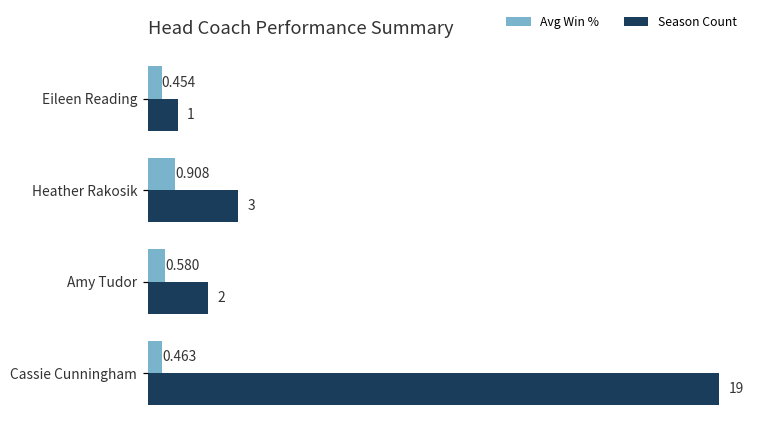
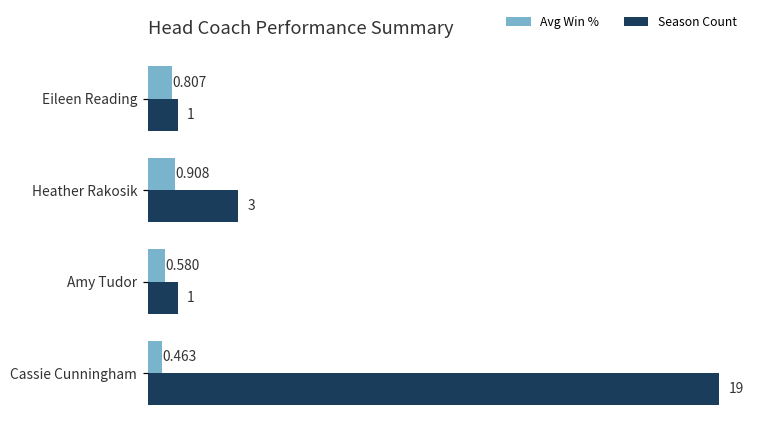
Avg Win %, Eileen Reading: 0.454 -> 0.807
Season Count, Amy Tudor: 2 -> 1
